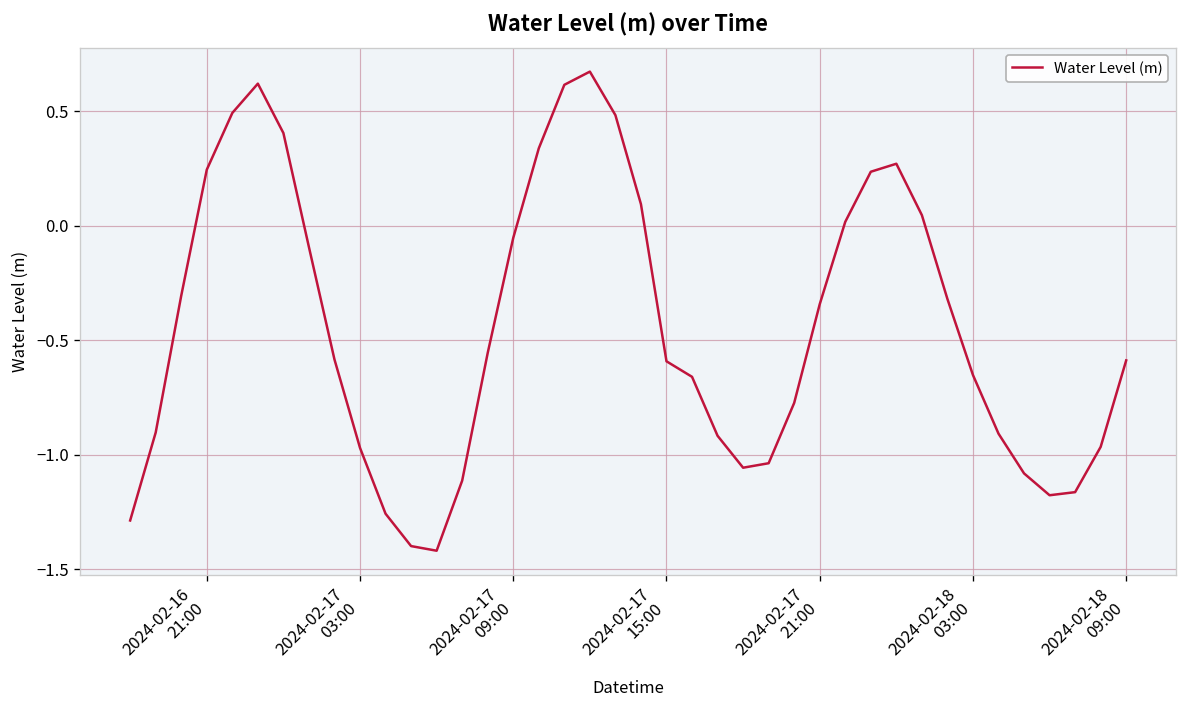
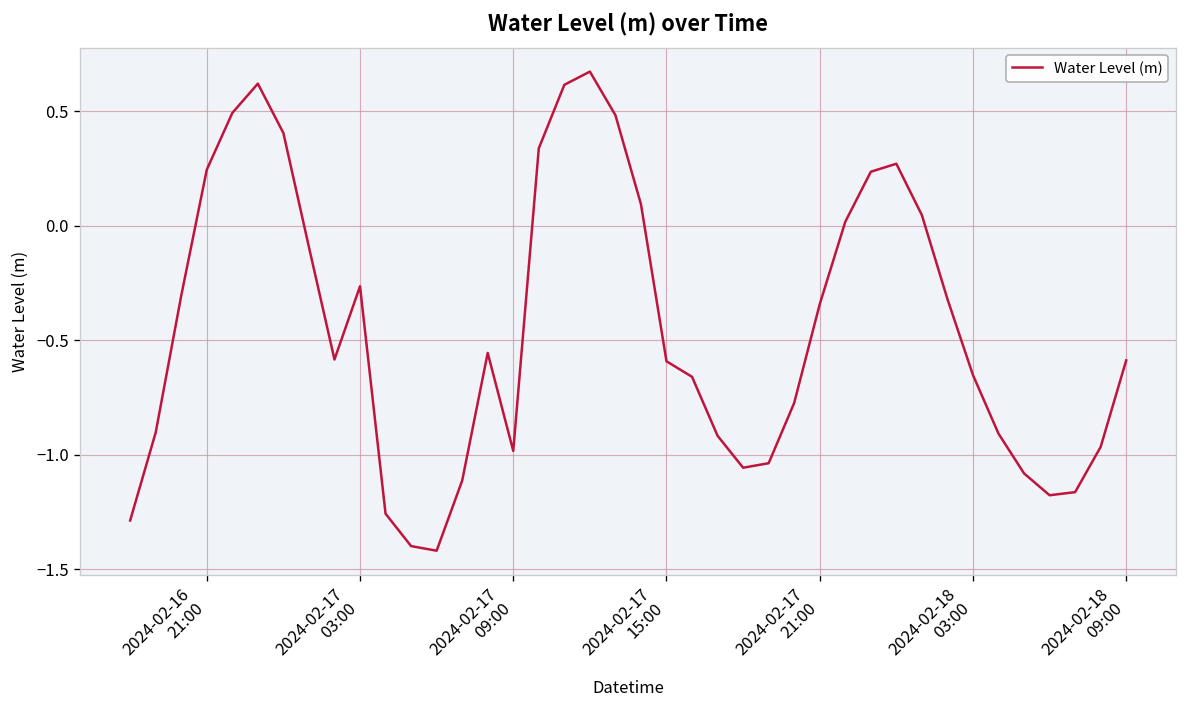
2024-02-17 03:00: -0.97 -> -0.26
2024-02-17 09:00: -0.05 -> -0.98
